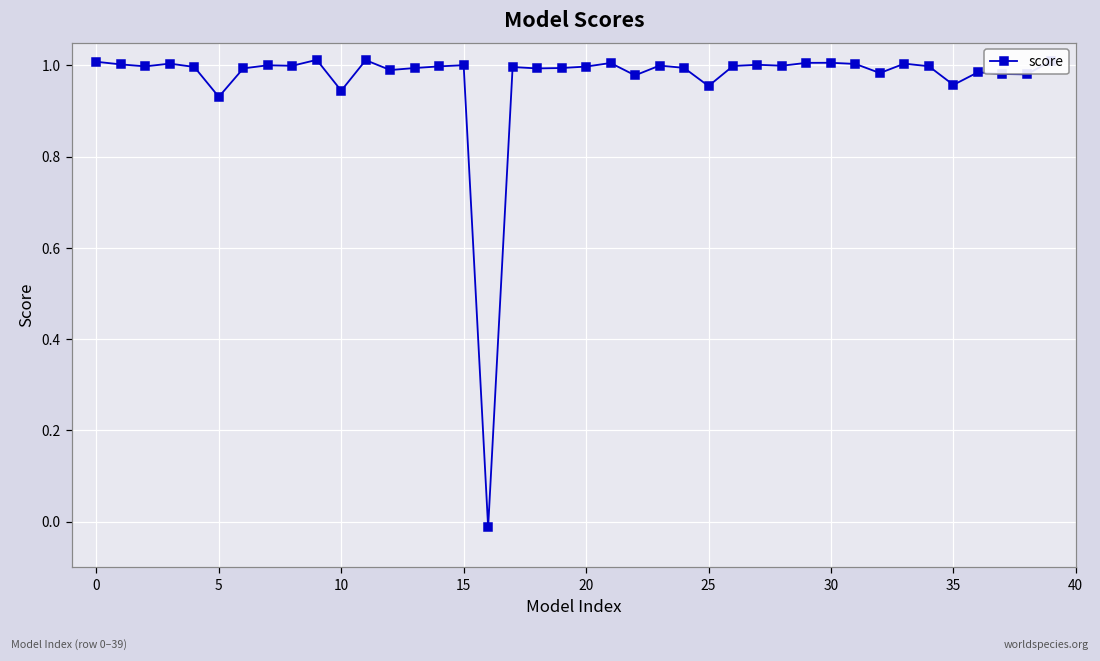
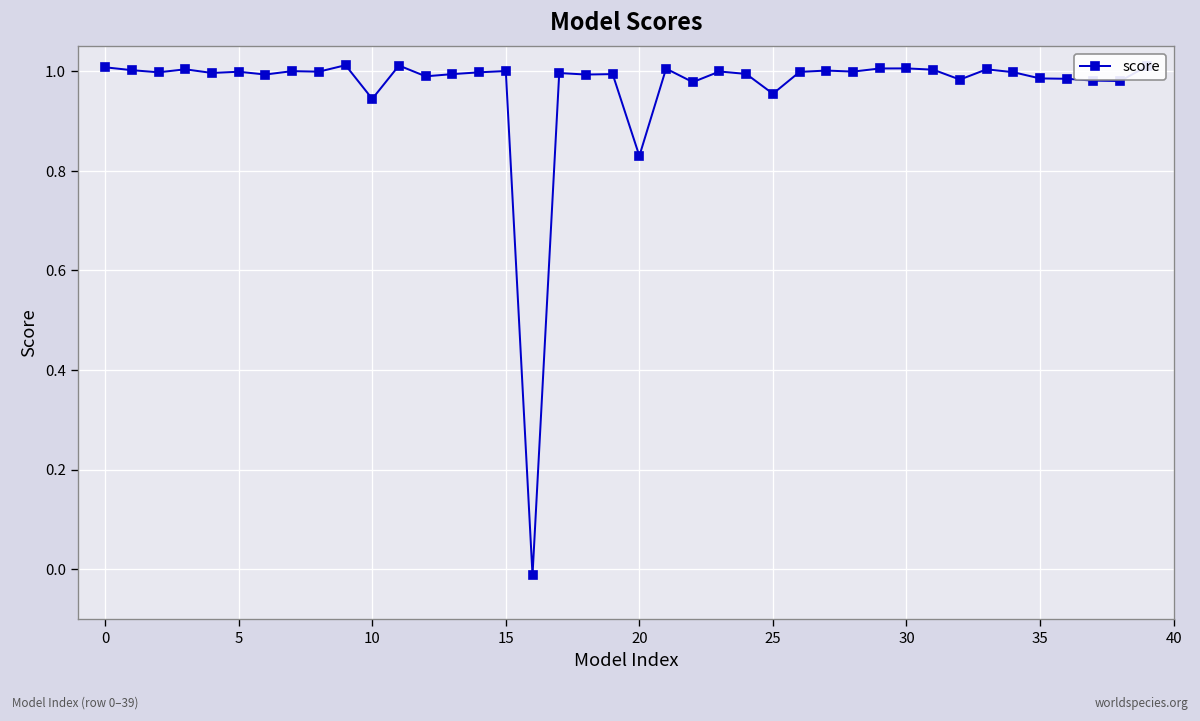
5: 0.93 -> 1.00
20: 1.00 -> 0.83
35: 0.96 -> 0.99
